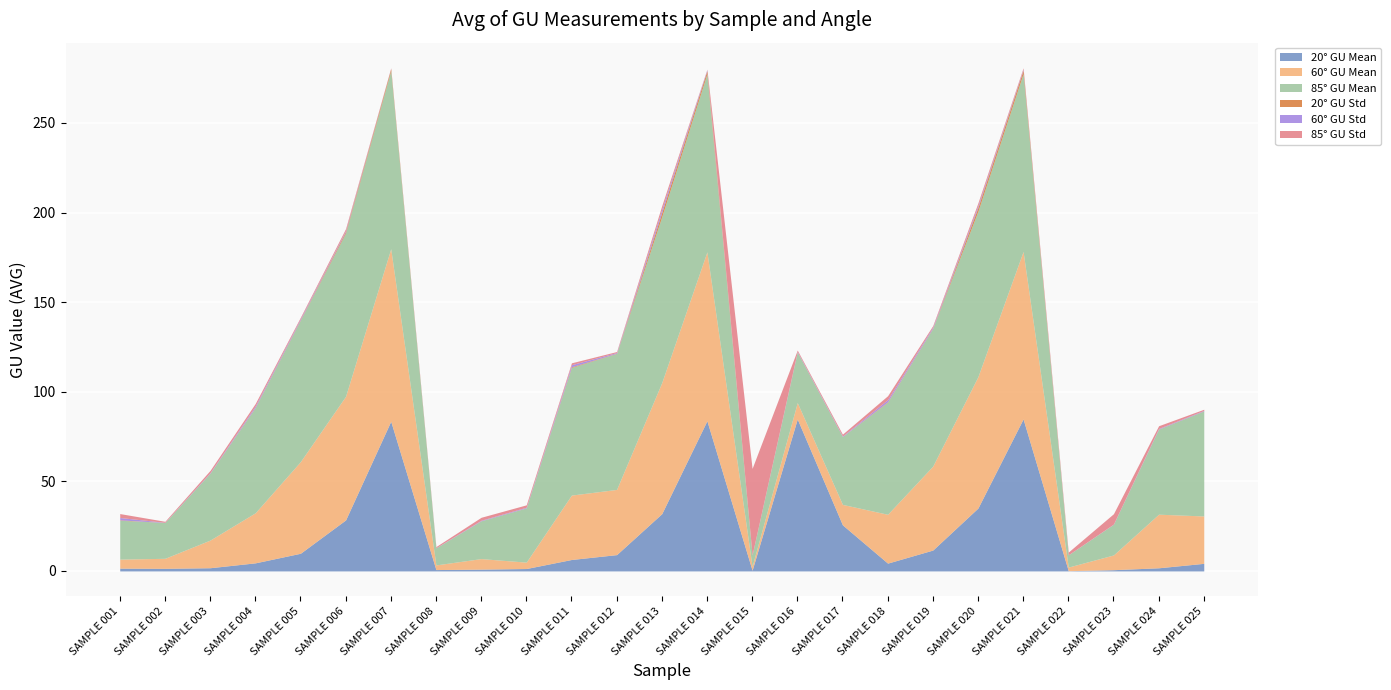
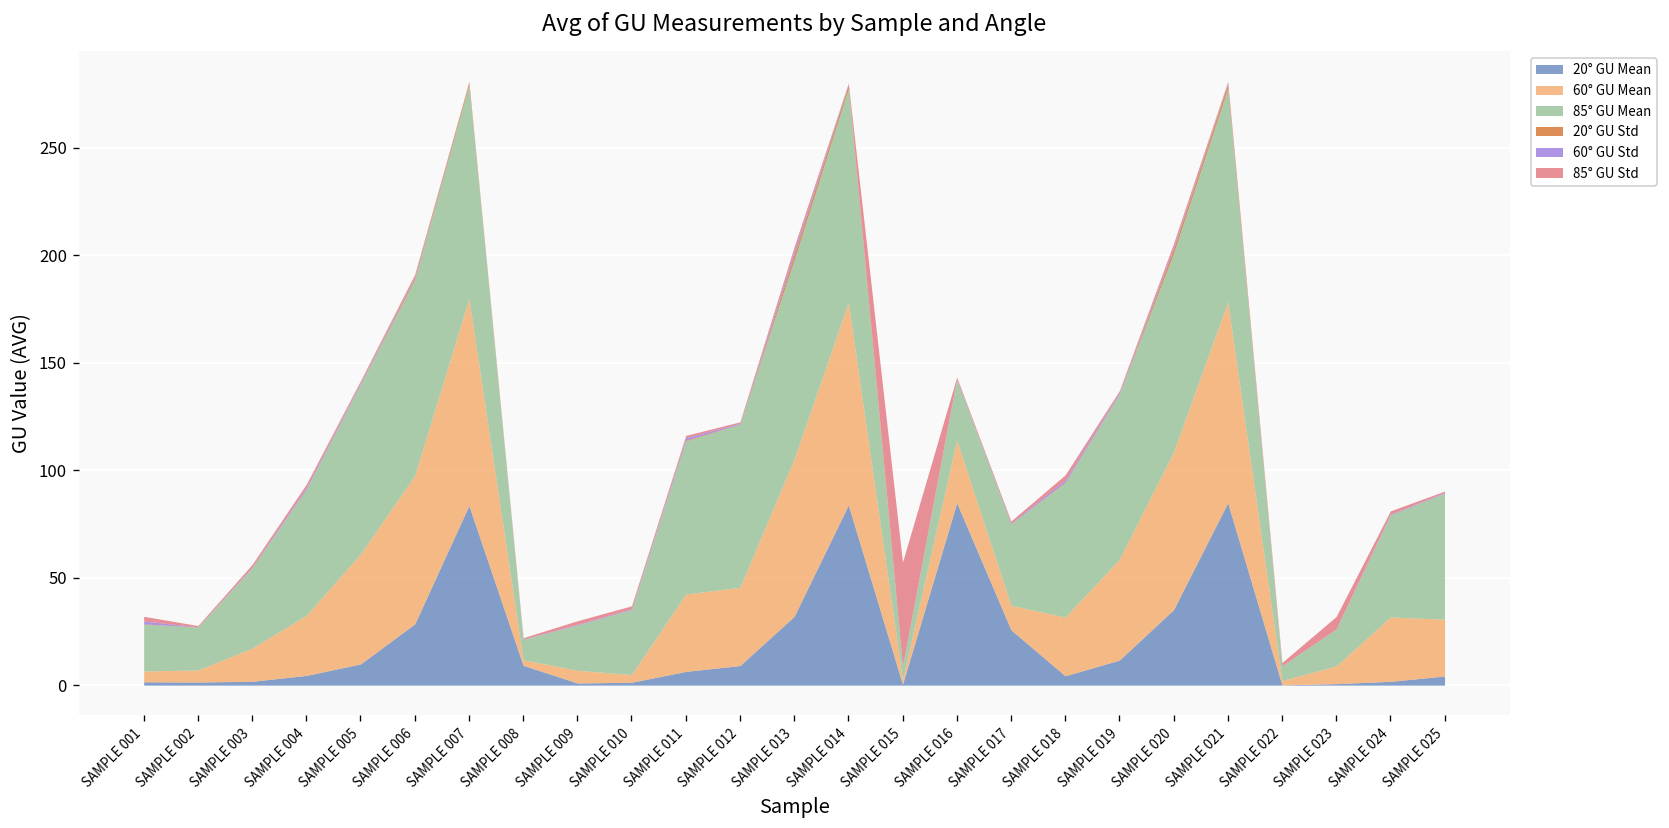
20° GU Mean, SAMPLE 008: 1 -> 9
60° GU Mean, SAMPLE 016: 9 -> 29
